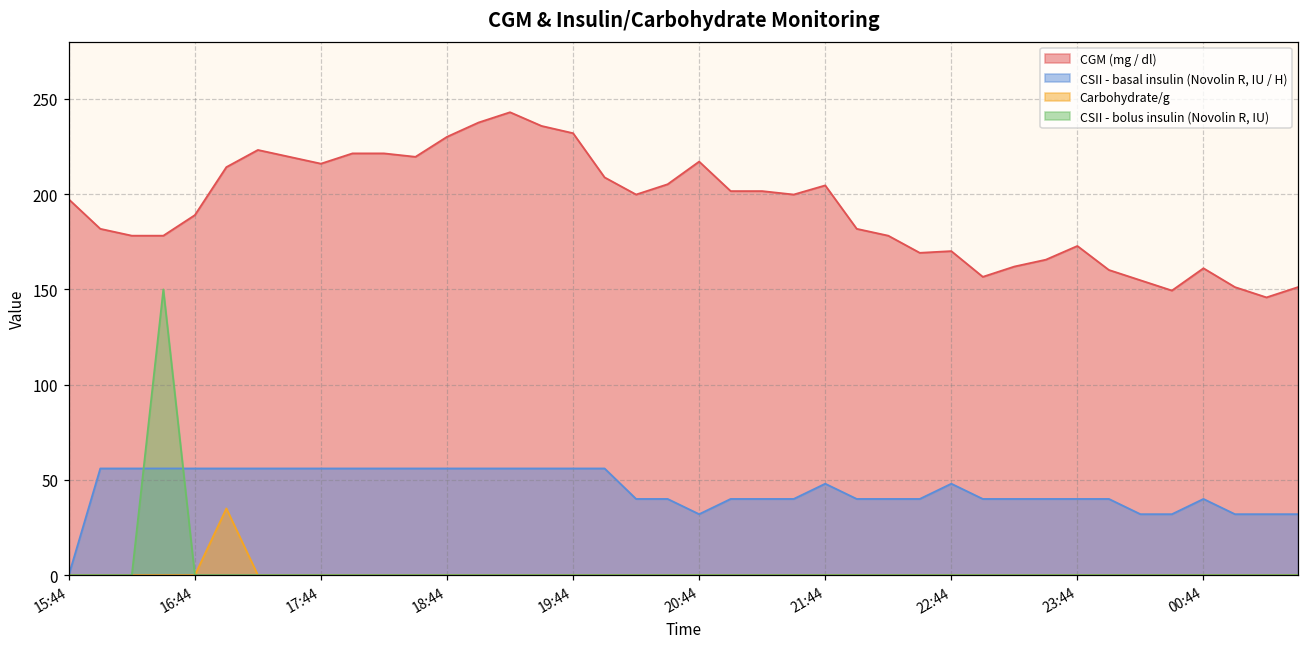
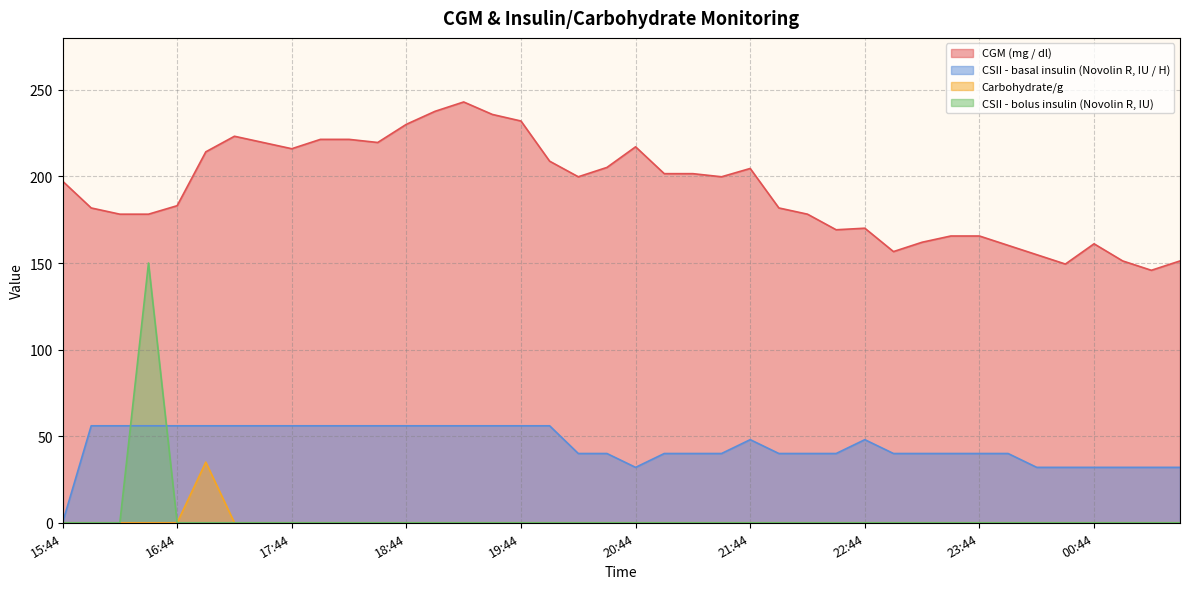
CGM (mg / dl), 16:44: 189 -> 183
CGM (mg / dl), 23:44: 173 -> 166
CSII - basal insulin (Novolin R, IU / H), 00:44: 40 -> 32
